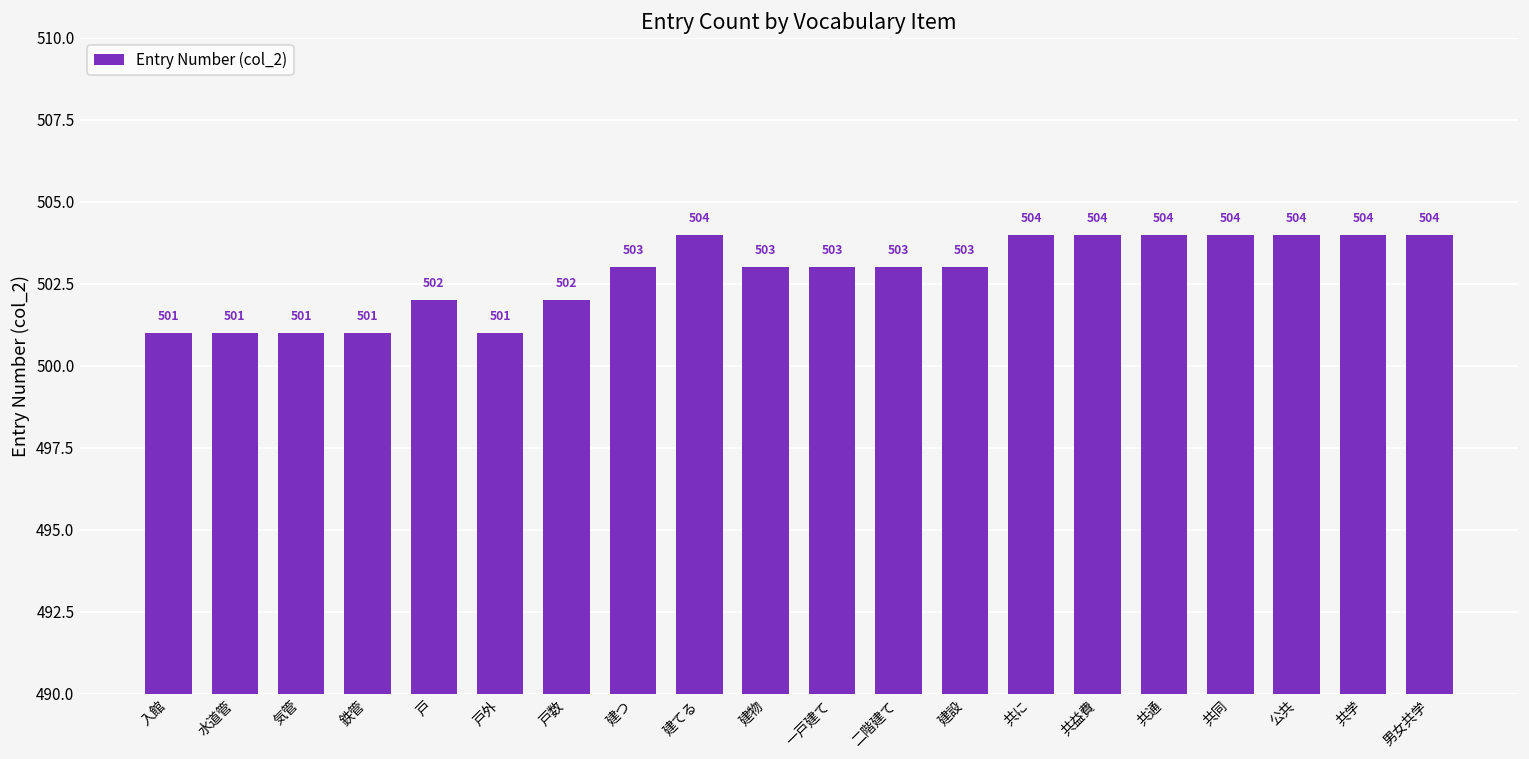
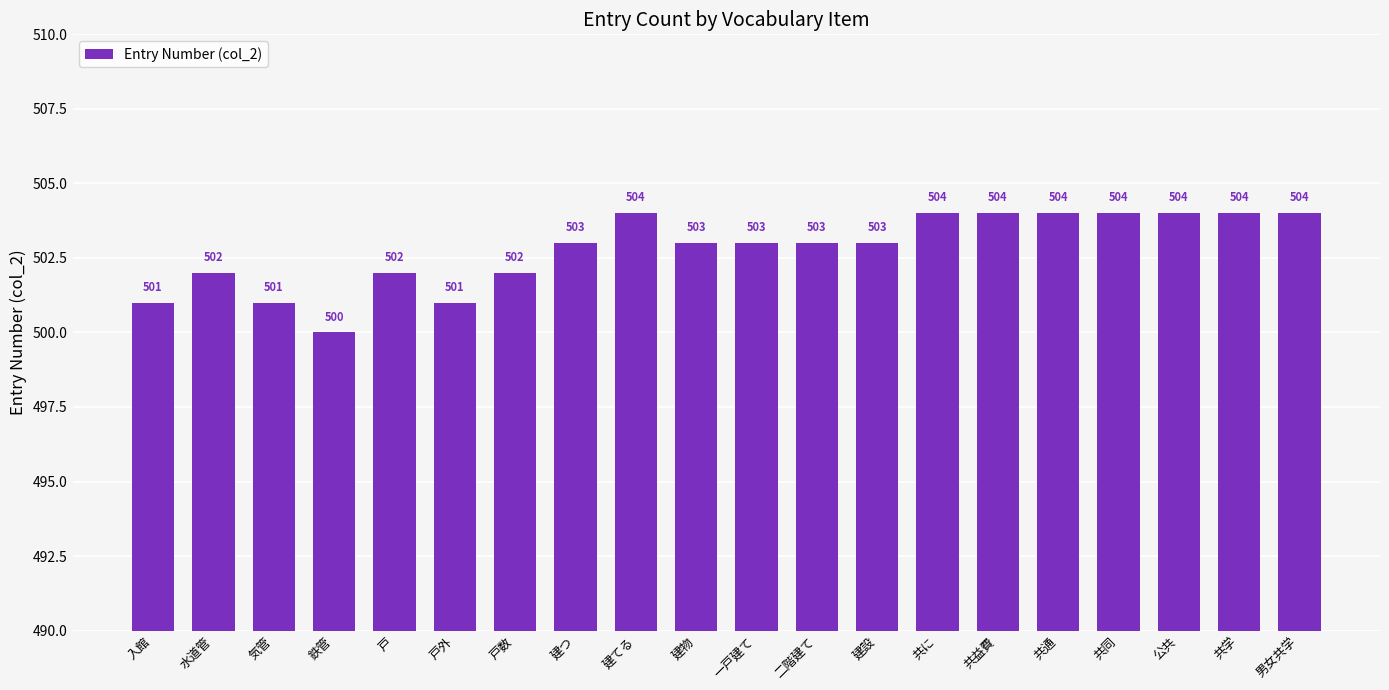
水道管: 501 -> 502
鉄管: 501 -> 500
